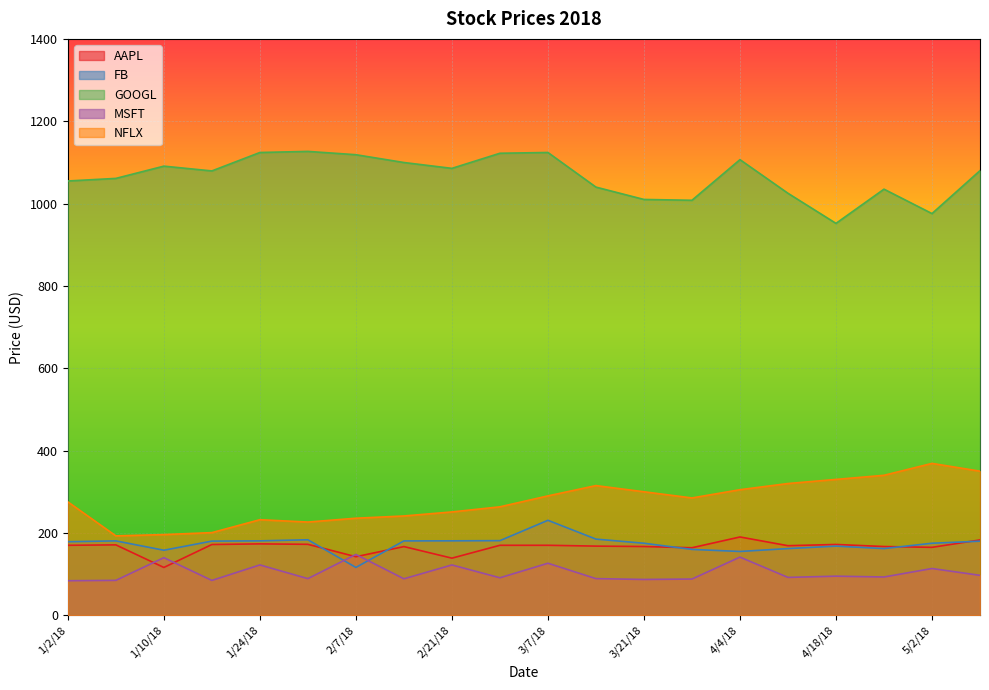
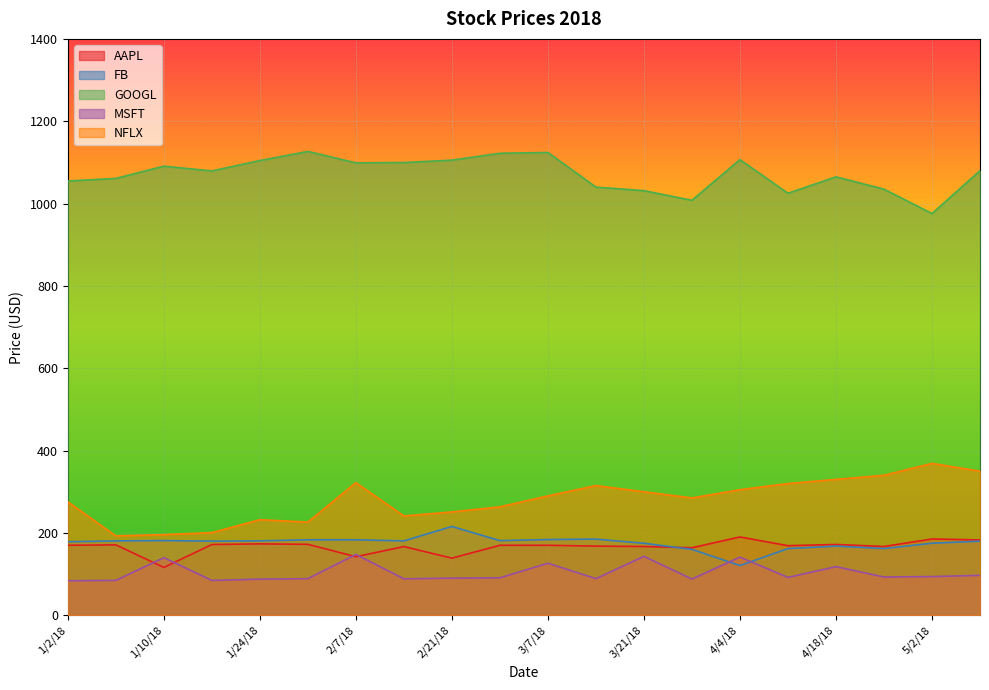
FB, 1/10/18: 160 -> 180
GOOGL, 1/24/18: 1120 -> 1100
MSFT, 1/24/18: 120 -> 90
FB, 2/7/18: 120 -> 180
GOOGL, 2/7/18: 1120 -> 1100
NFLX, 2/7/18: 240 -> 320
FB, 2/21/18: 180 -> 220
GOOGL, 2/21/18: 1090 -> 1110
MSFT, 2/21/18: 120 -> 90
FB, 3/7/18: 230 -> 180
GOOGL, 3/21/18: 1010 -> 1030
MSFT, 3/21/18: 90 -> 140
FB, 4/4/18: 160 -> 120
GOOGL, 4/18/18: 950 -> 1070
MSFT, 4/18/18: 100 -> 120
AAPL, 5/2/18: 170 -> 190
MSFT, 5/2/18: 110 -> 90
